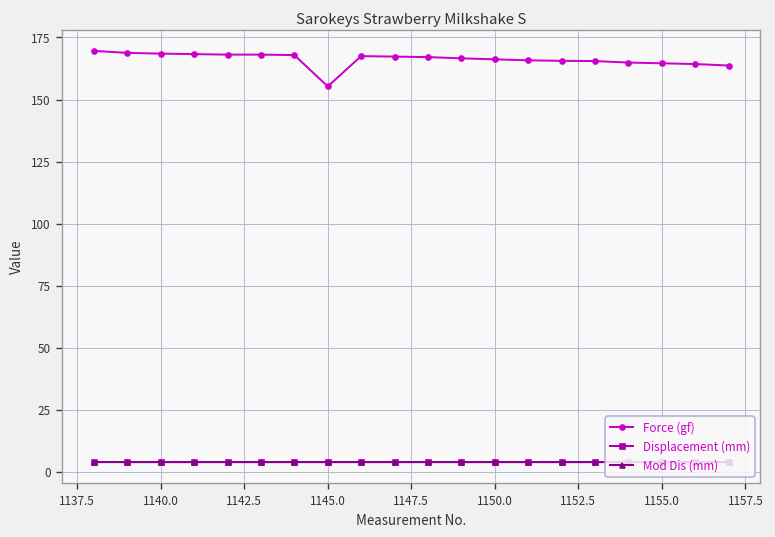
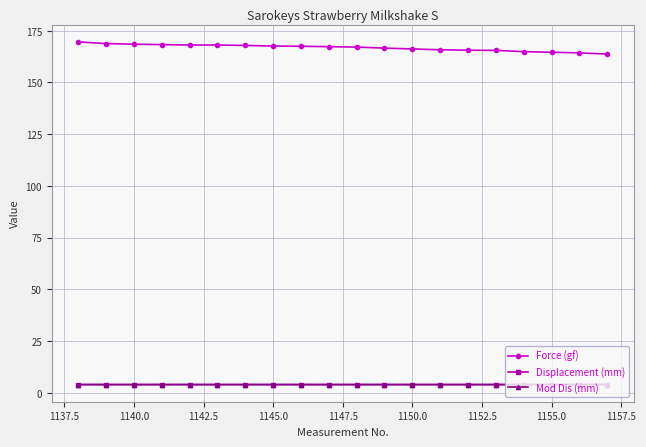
Force (gf), 1145.0: 155 -> 168
